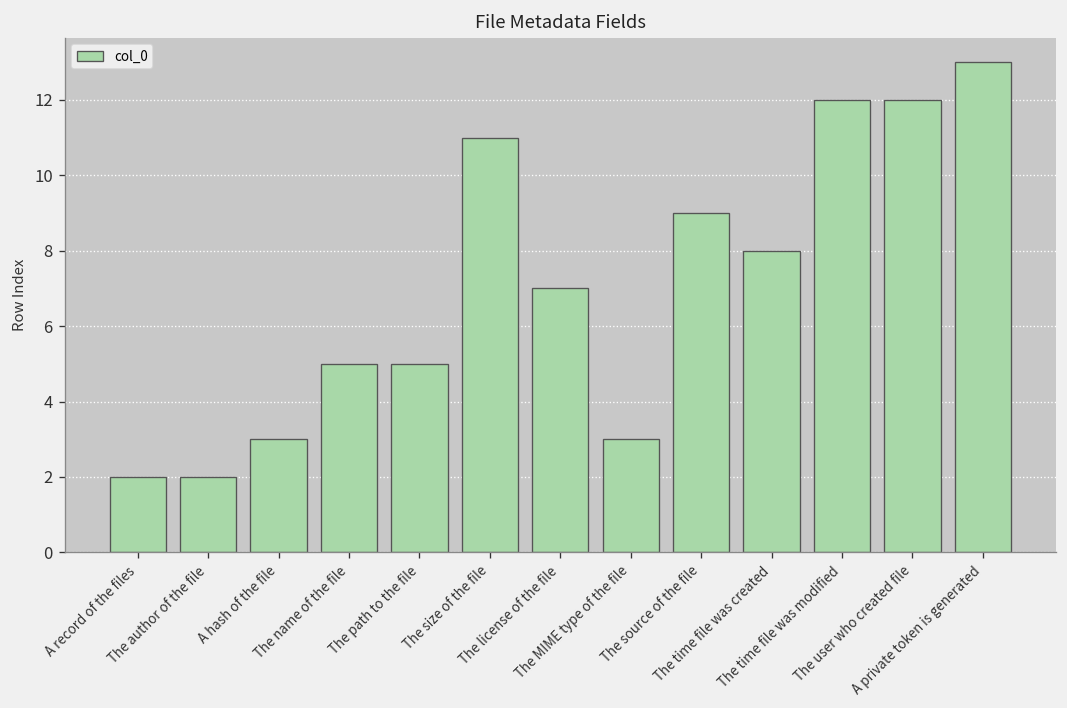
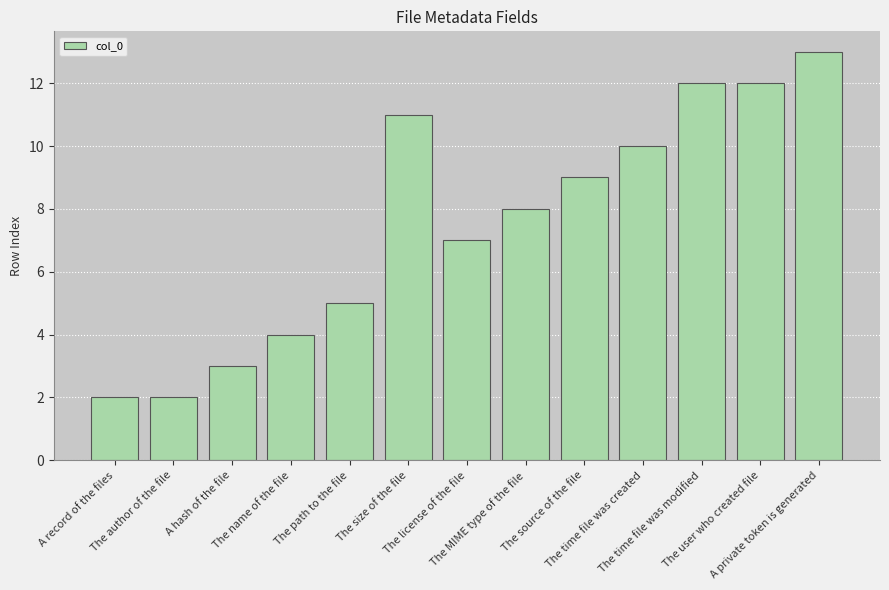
The name of the file: 5 -> 4
The MIME type of the file: 3 -> 8
The time file was created: 8 -> 10
